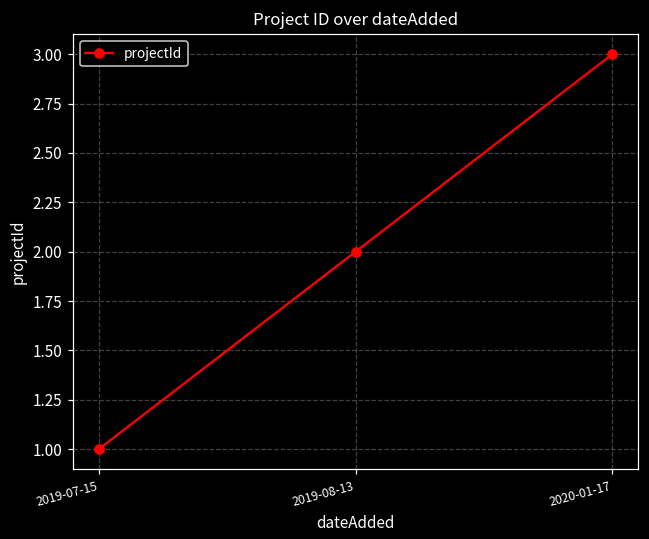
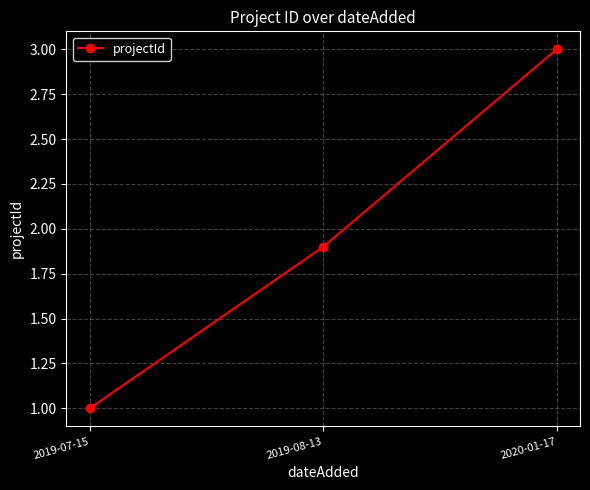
2019-08-13: 2.0 -> 1.9
